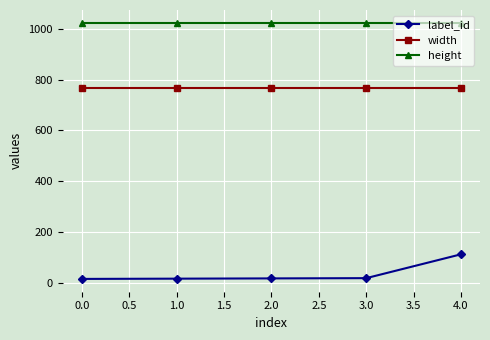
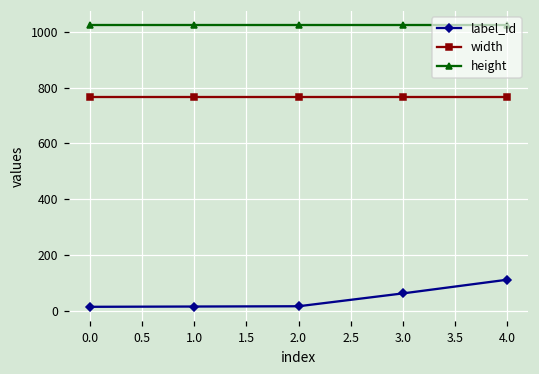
label_id, 3.0: 20 -> 60
